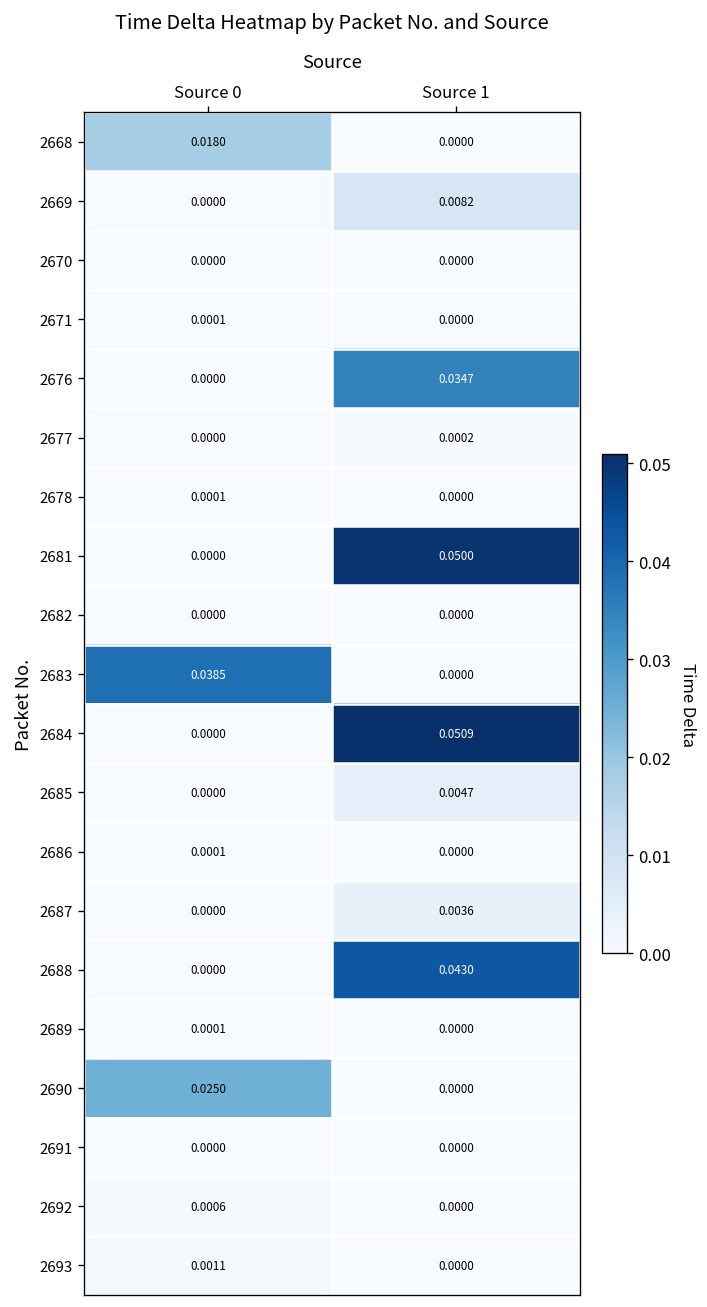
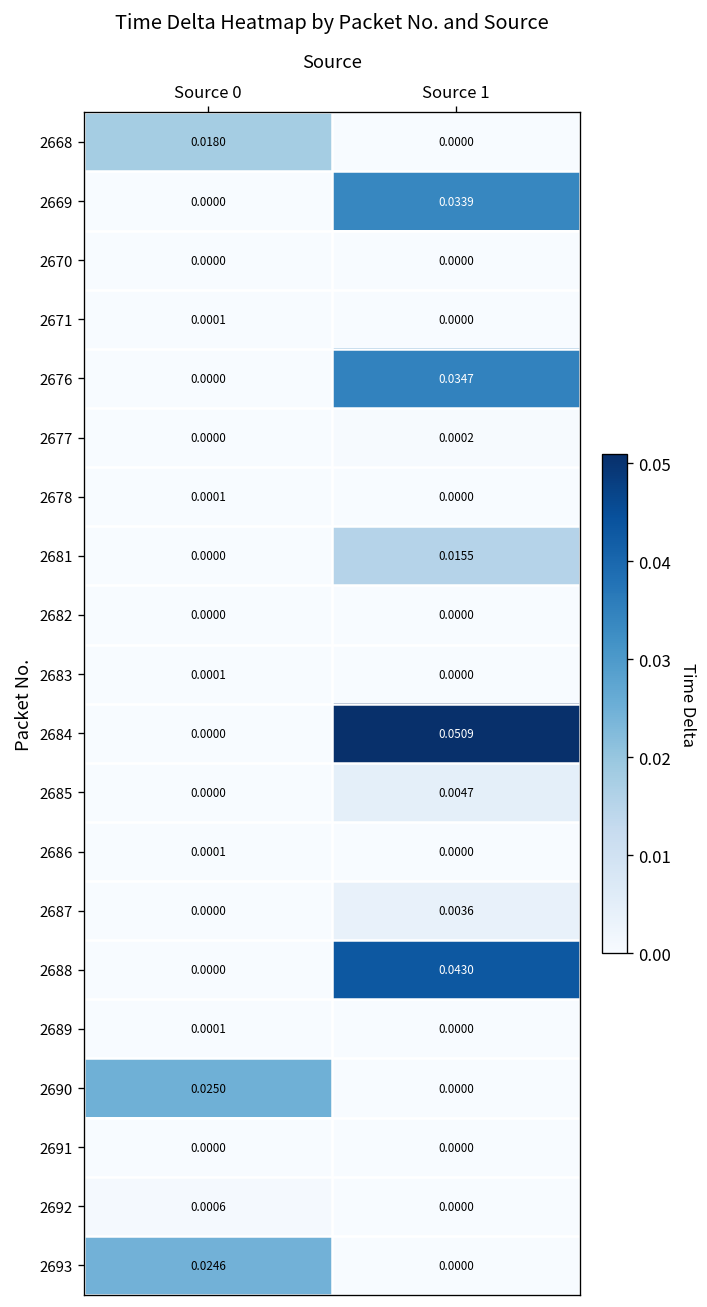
2669, Source 1: 0.0082 -> 0.0339
2681, Source 1: 0.0500 -> 0.0155
2683, Source 0: 0.0385 -> 0.0001
2693, Source 0: 0.0011 -> 0.0246
